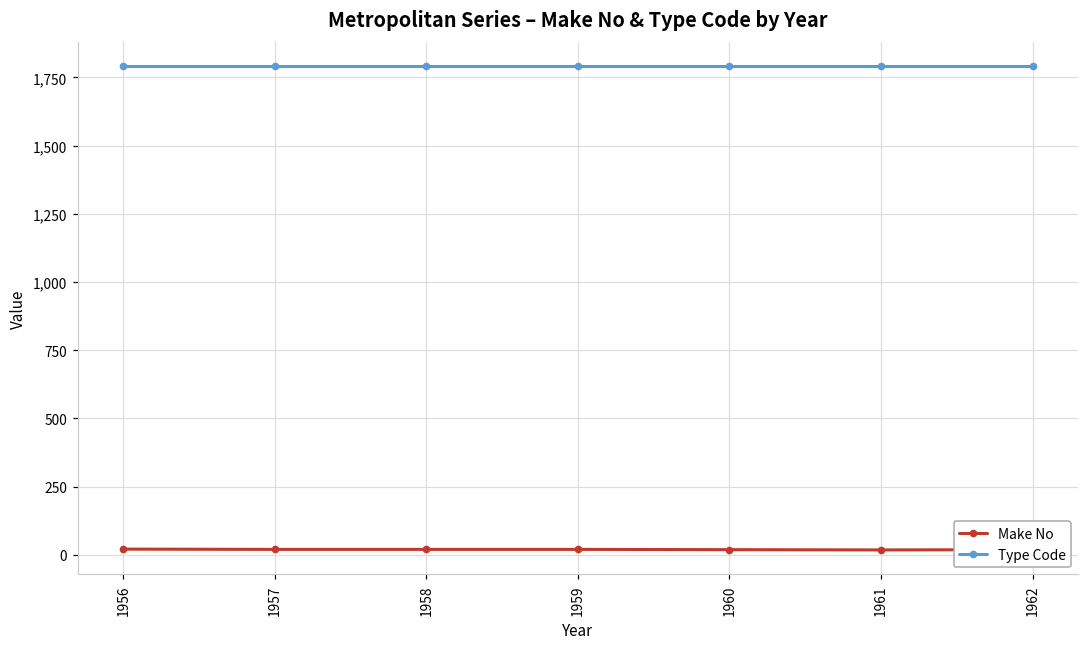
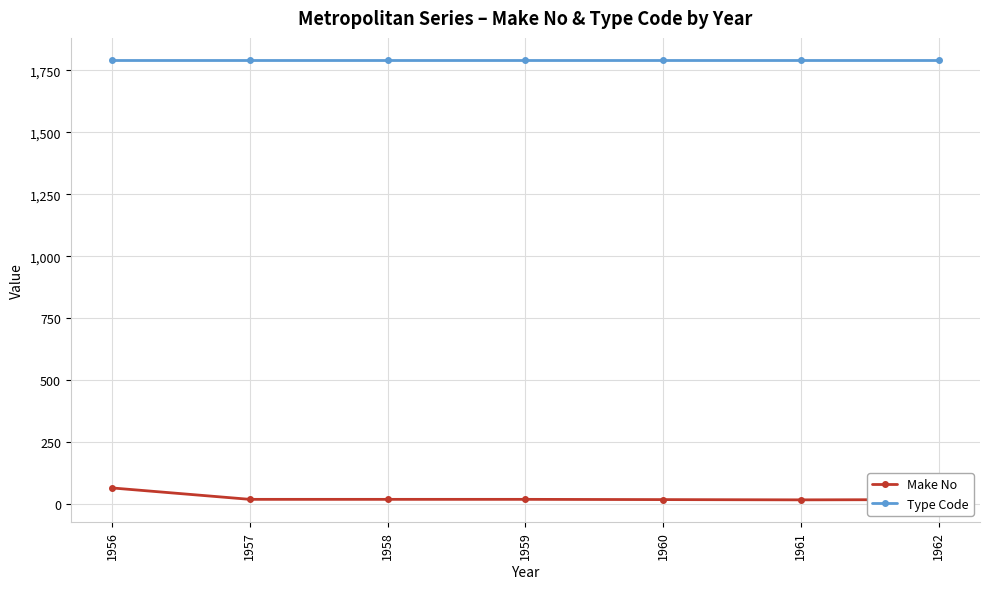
Make No, 1956: 20 -> 70
